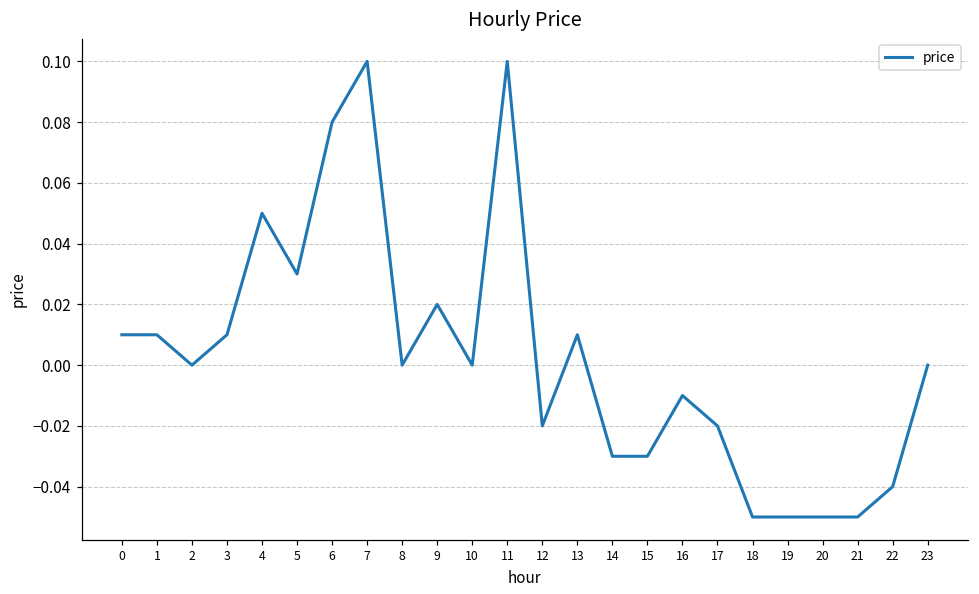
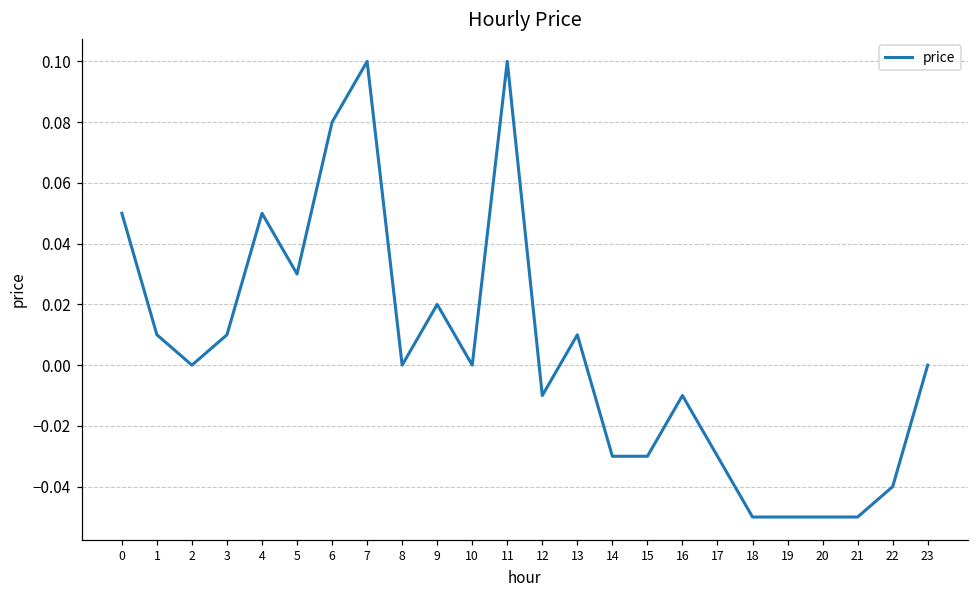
0: 0.01 -> 0.05
12: -0.02 -> -0.01
17: -0.02 -> -0.03
